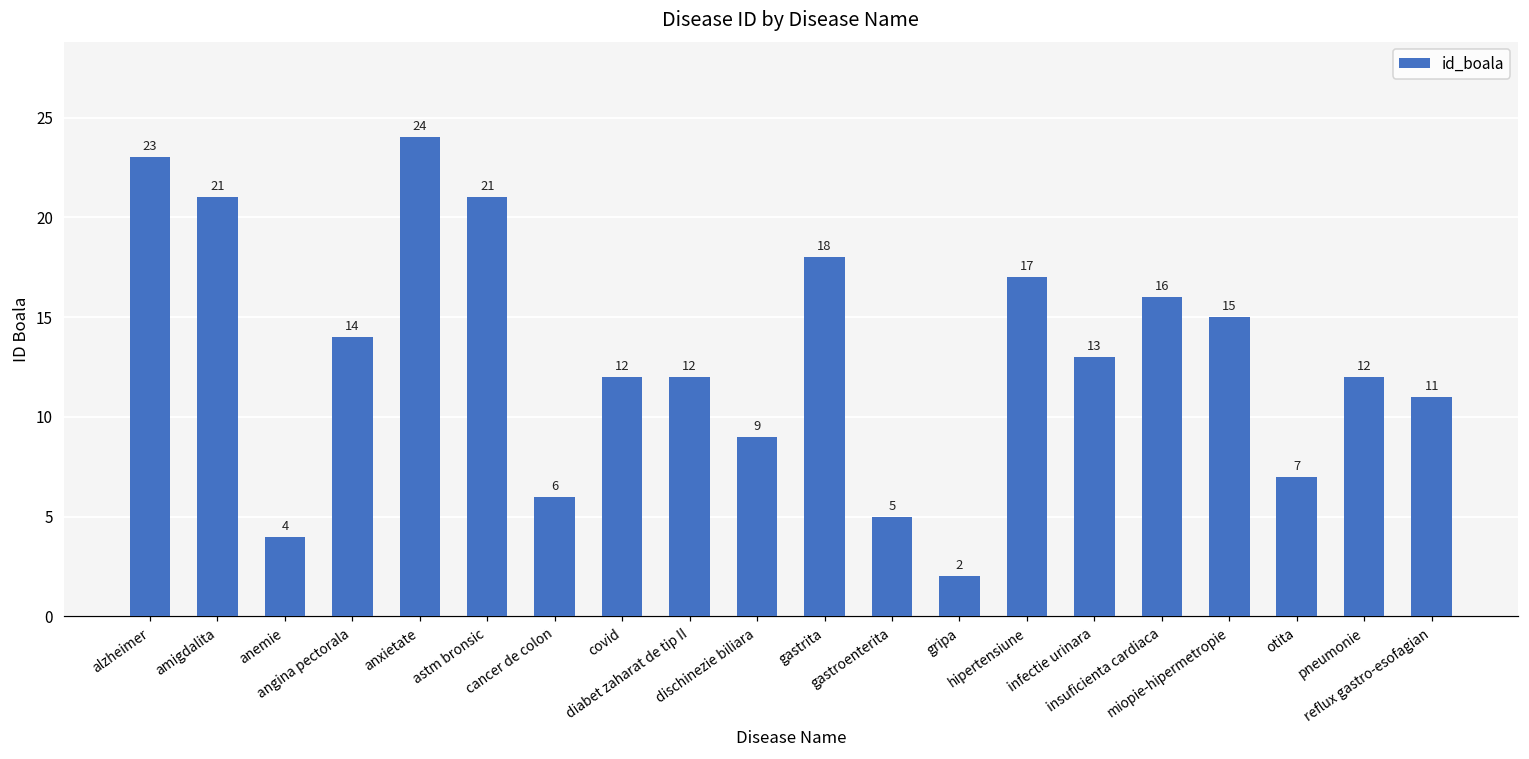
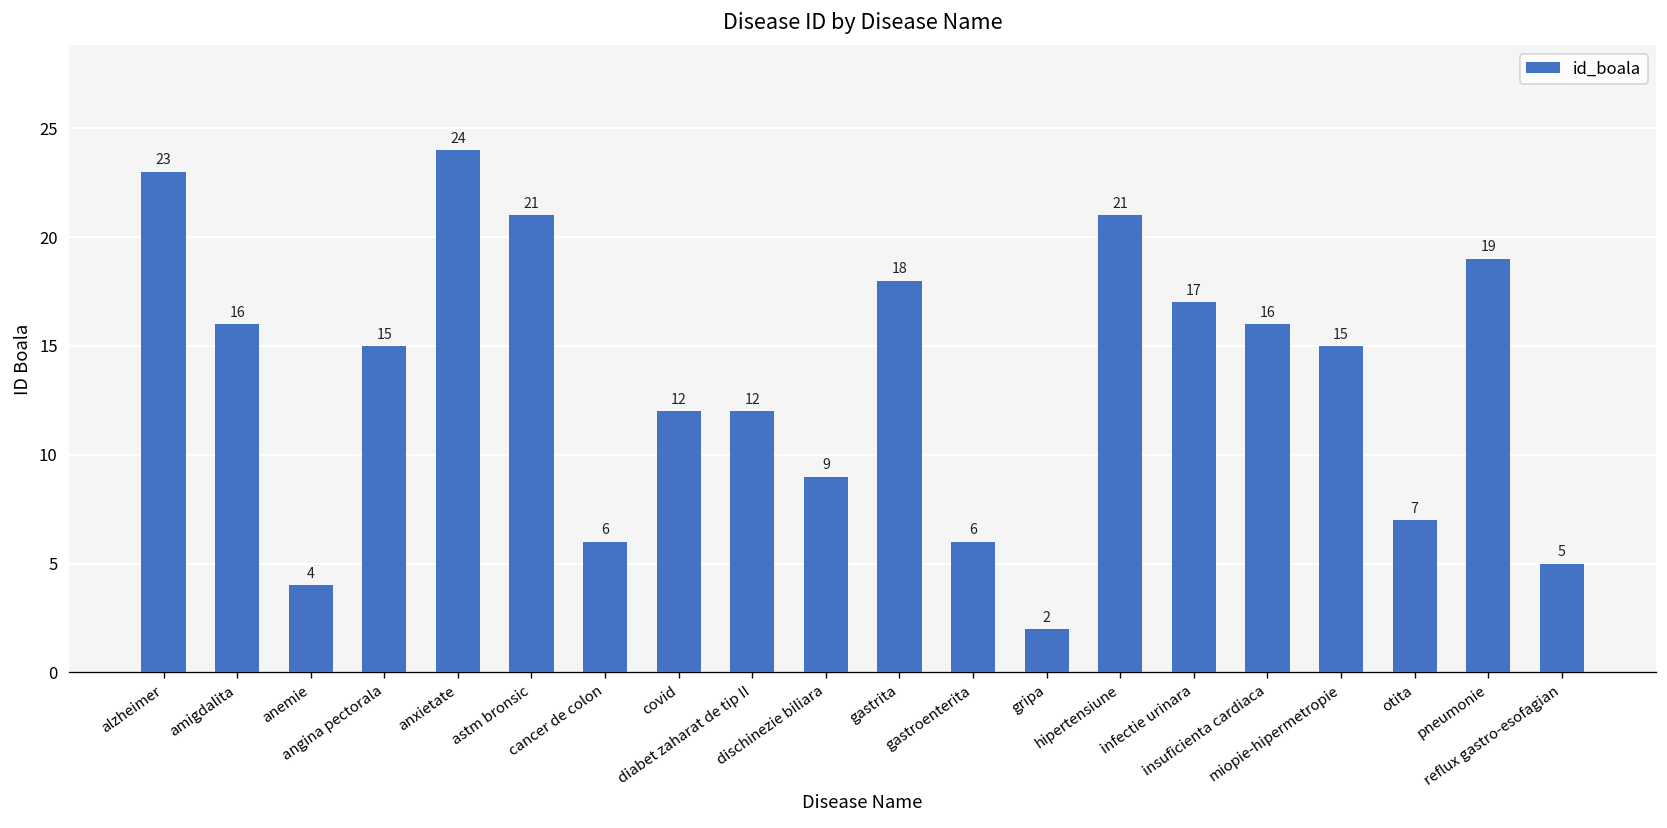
amigdalita: 21 -> 16
angina pectorala: 14 -> 15
gastroenterita: 5 -> 6
hipertensiune: 17 -> 21
infectie urinara: 13 -> 17
pneumonie: 12 -> 19
reflux gastro-esofagian: 11 -> 5
